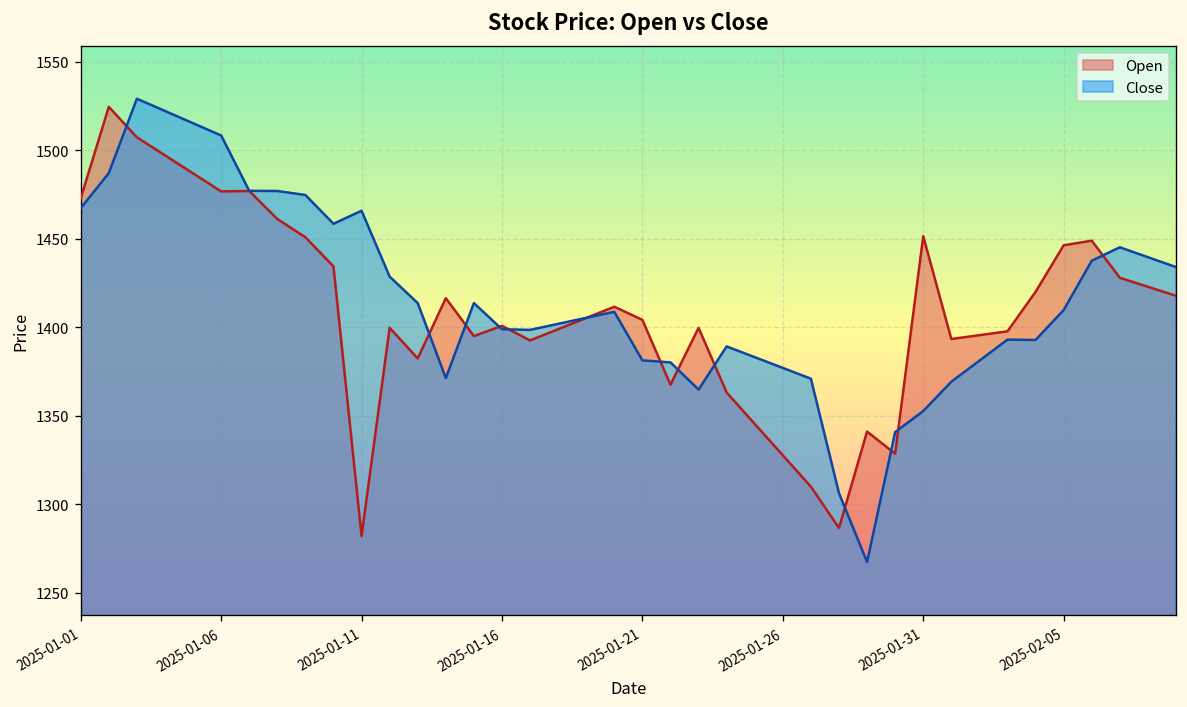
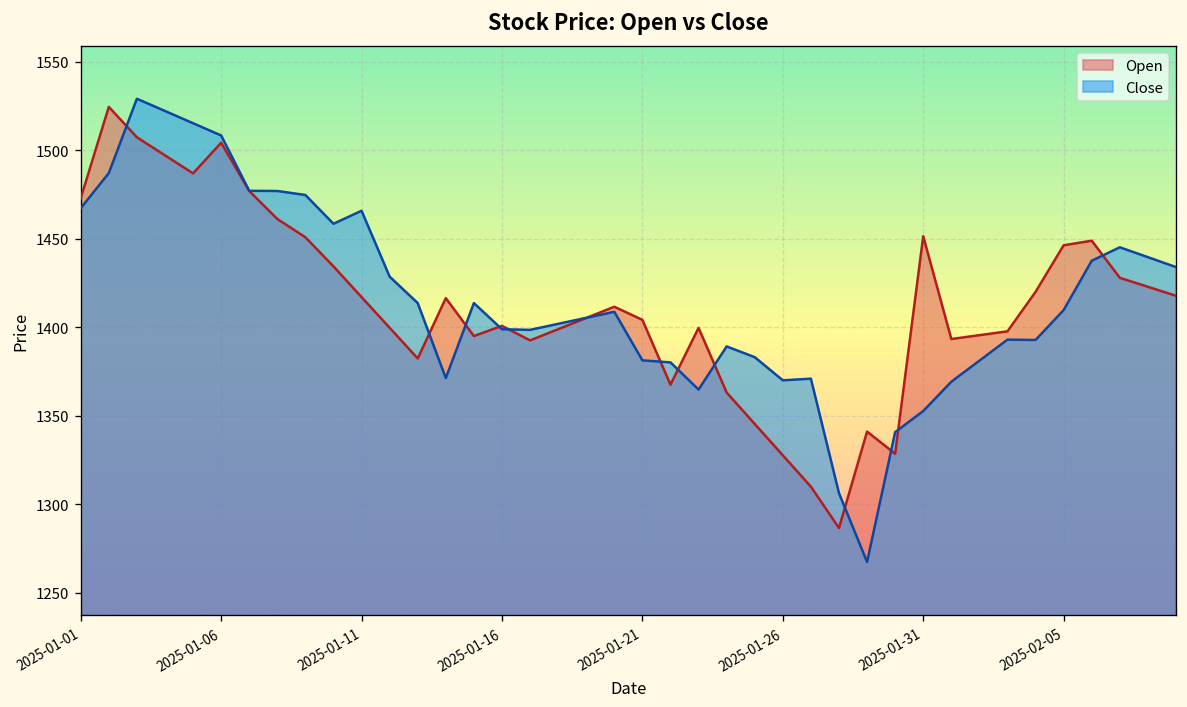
Open, 2025-01-06: 1477 -> 1504
Open, 2025-01-11: 1282 -> 1417
Close, 2025-01-26: 1377 -> 1370
